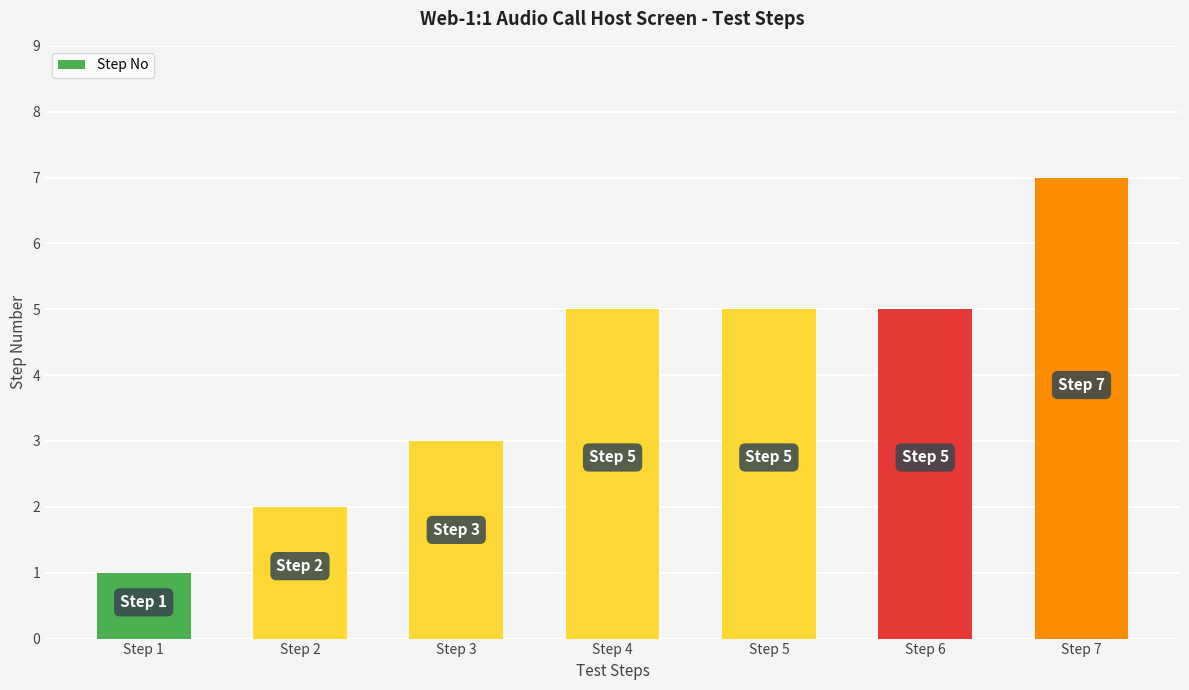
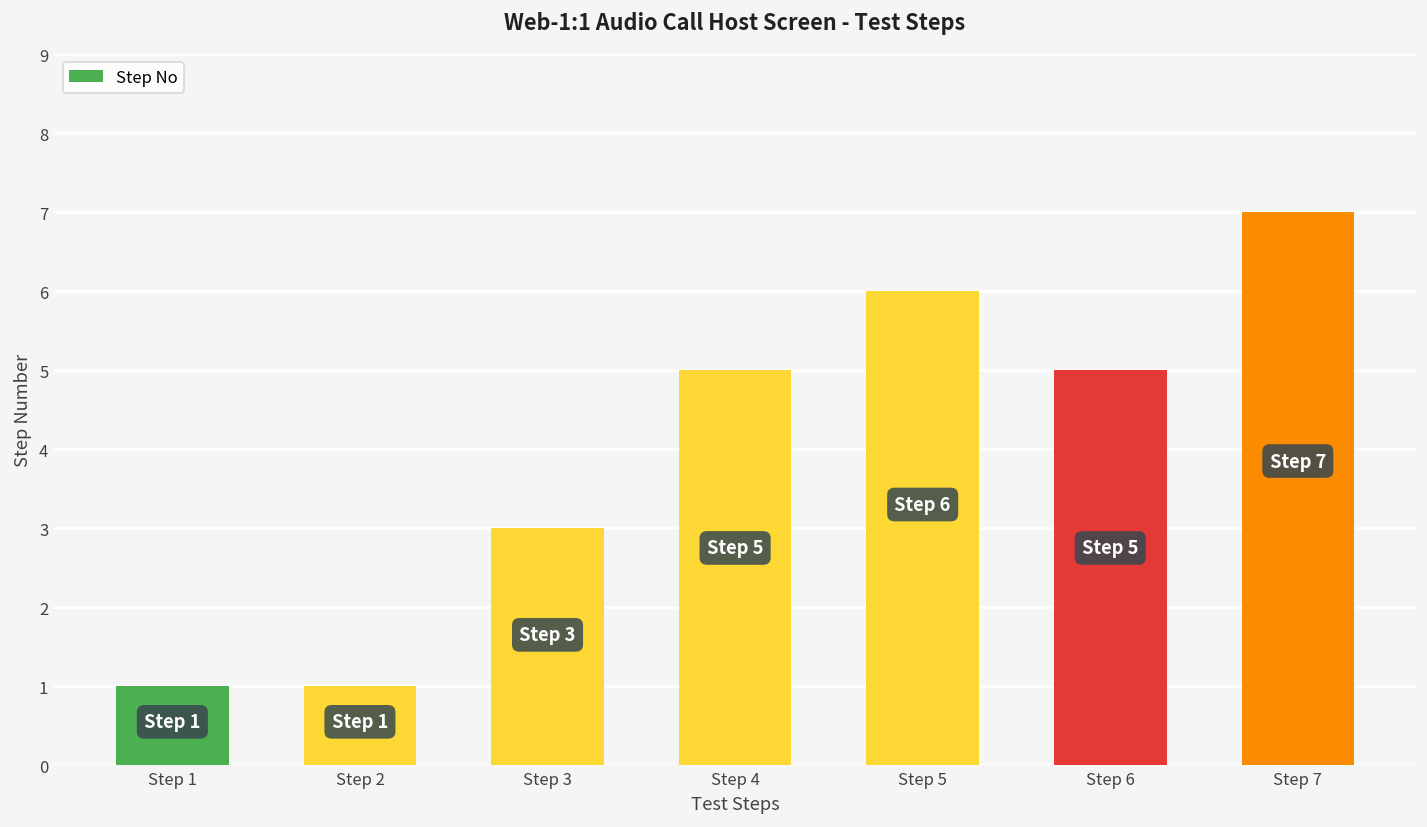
Step 2: 2 -> 1
Step 5: 5 -> 6
